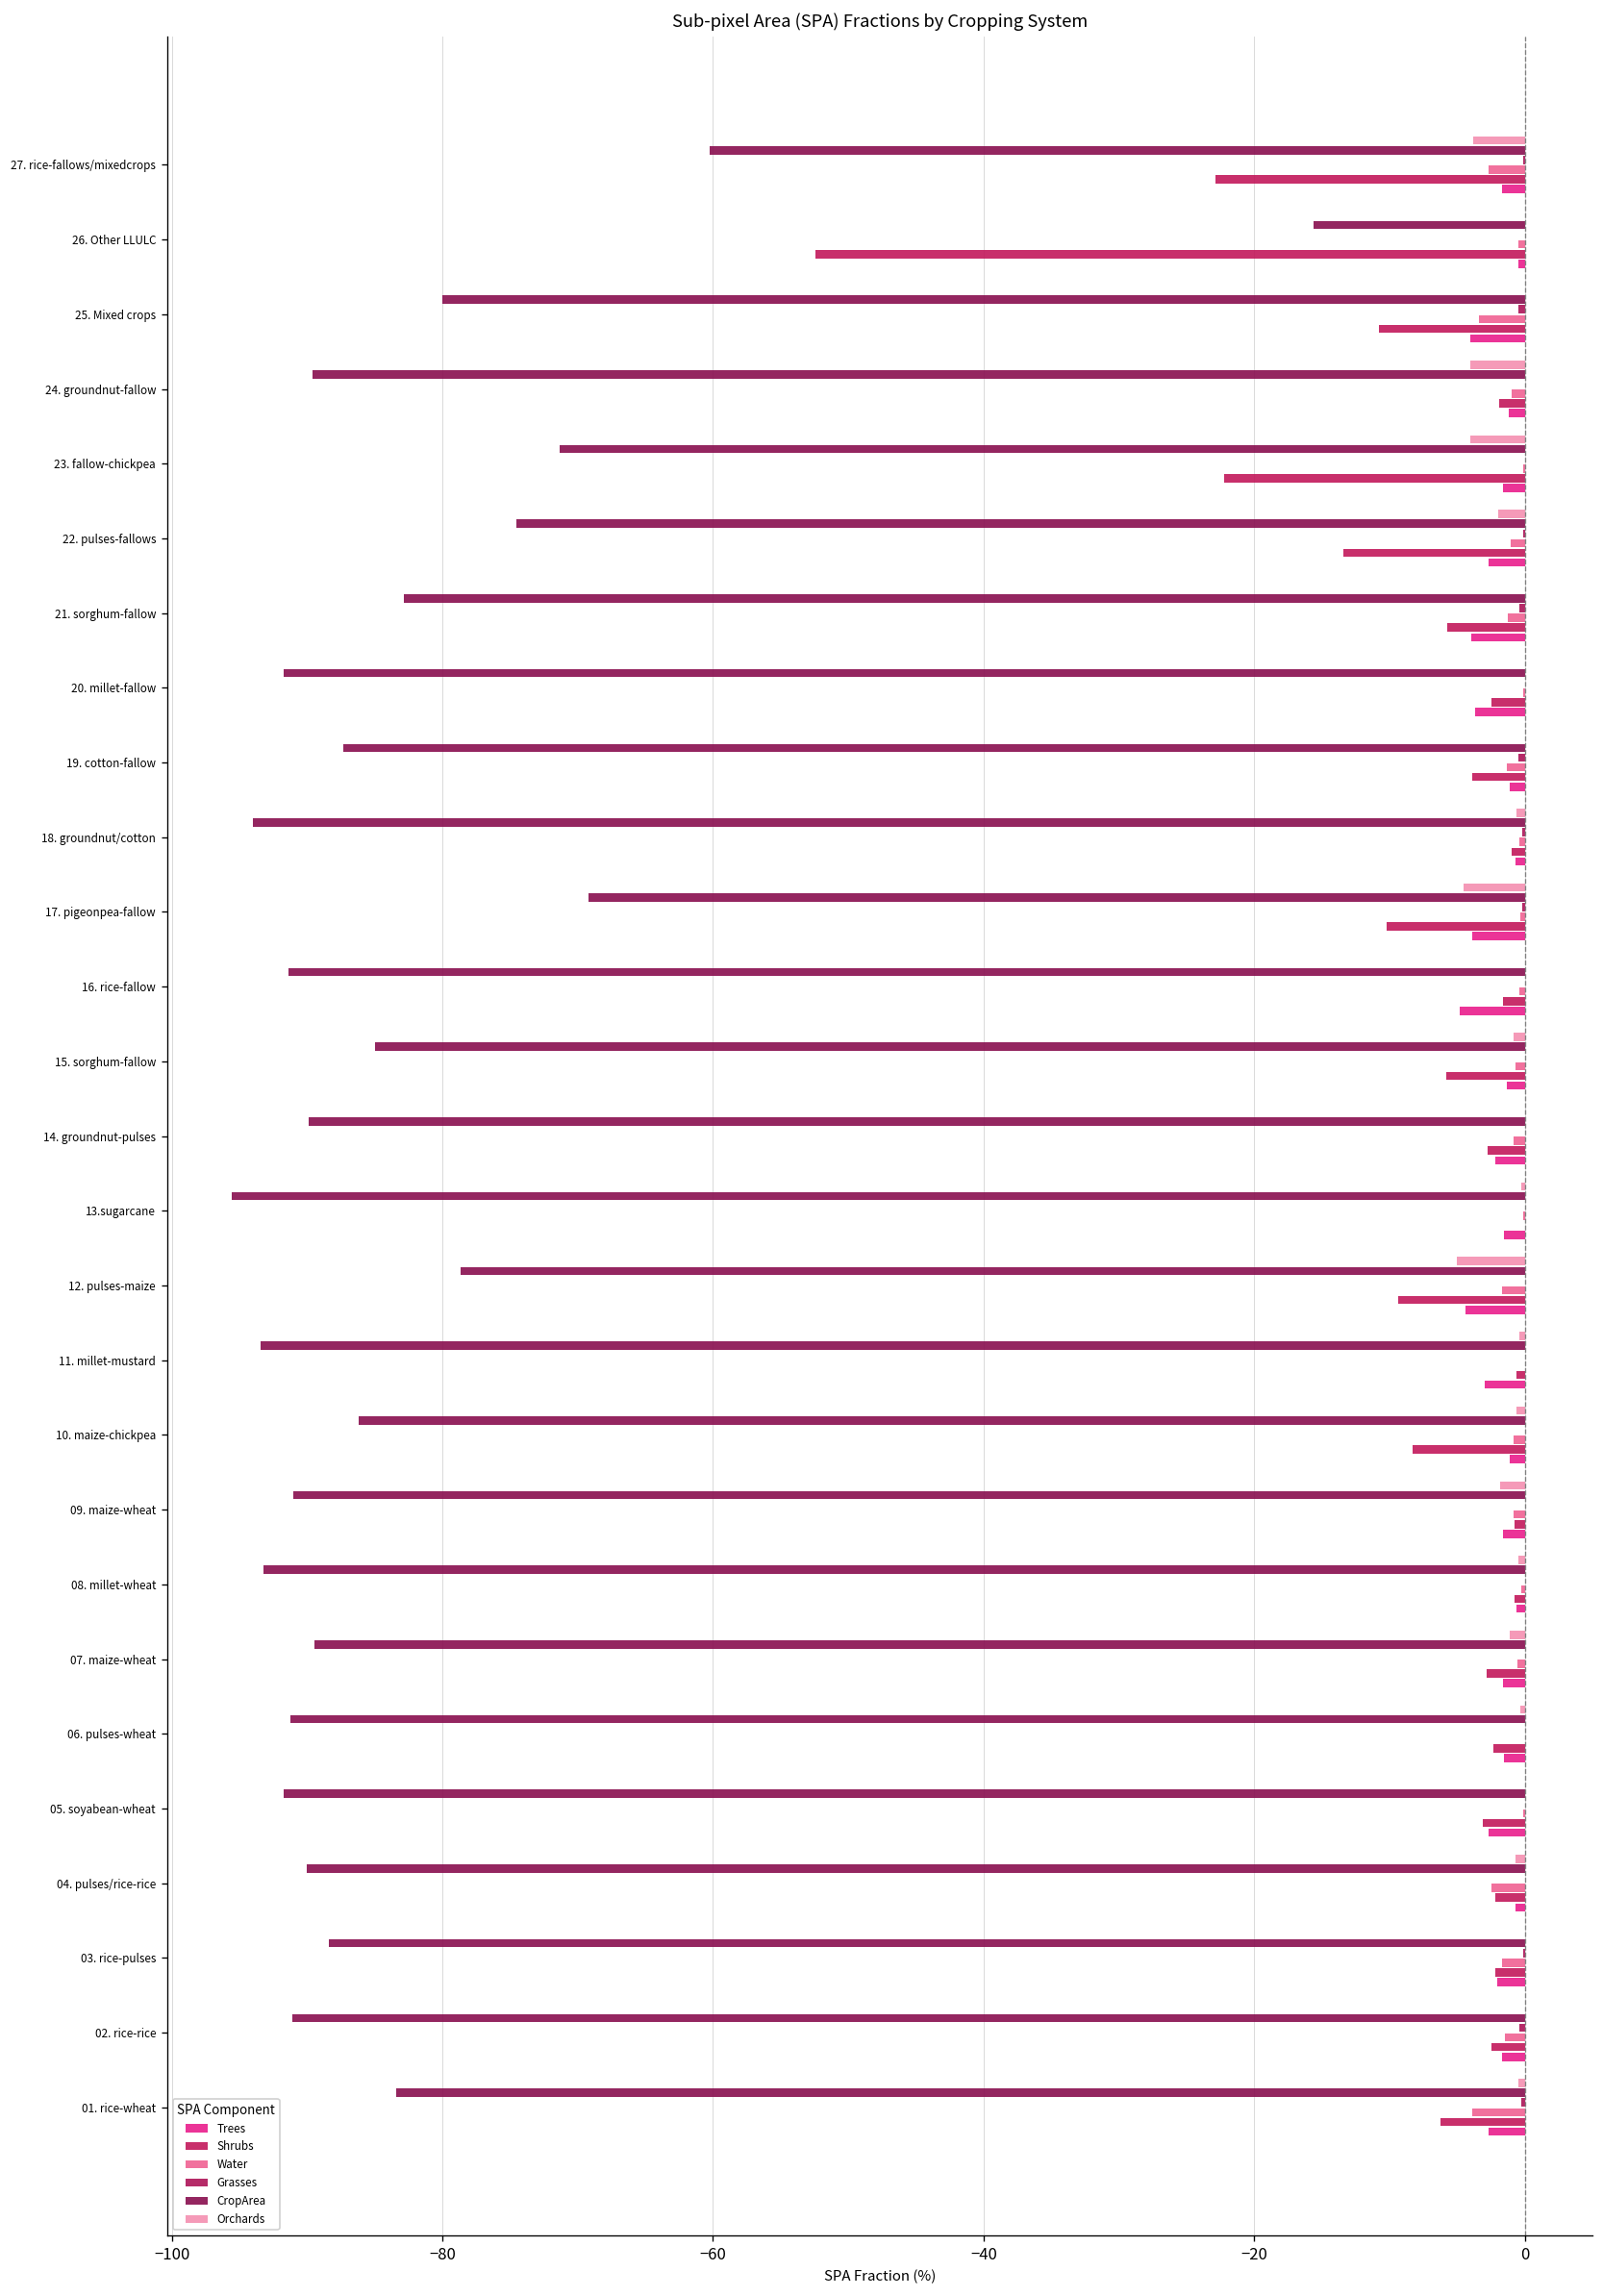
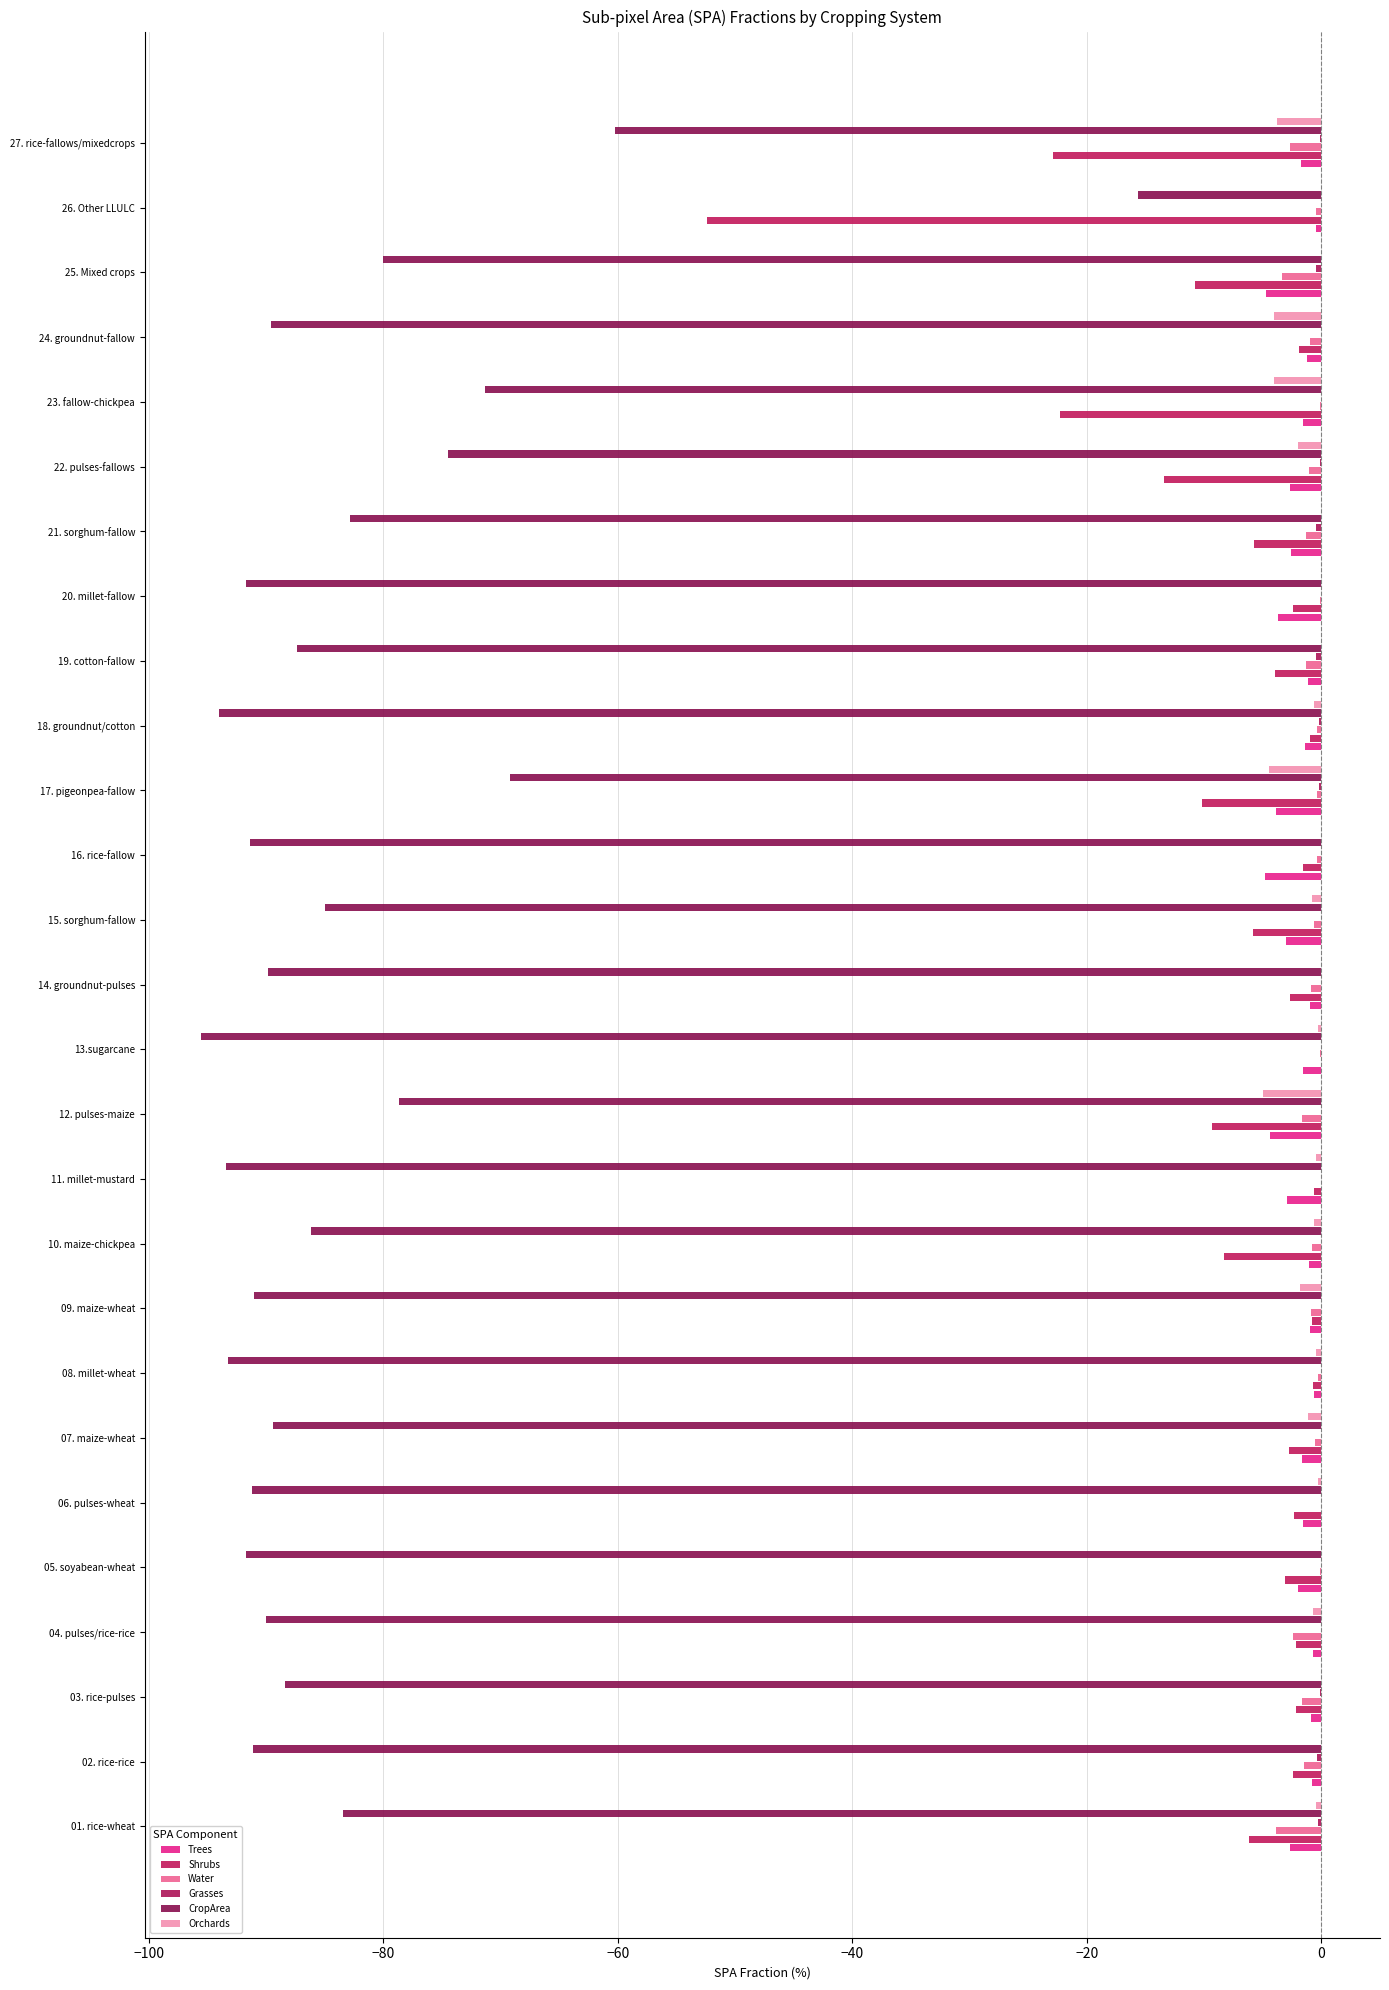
Trees, 25. Mixed crops: -4.0 -> -4.7
Trees, 21. sorghum-fallow: -4.0 -> -2.6
Trees, 18. groundnut/cotton: -0.7 -> -1.4
Trees, 15. sorghum-fallow: -1.3 -> -3.0
Trees, 14. groundnut-pulses: -2.1 -> -0.9
Trees, 09. maize-wheat: -1.6 -> -1.0
Trees, 05. soyabean-wheat: -2.7 -> -2.0
Trees, 03. rice-pulses: -2.1 -> -0.9
Trees, 02. rice-rice: -1.7 -> -0.8
